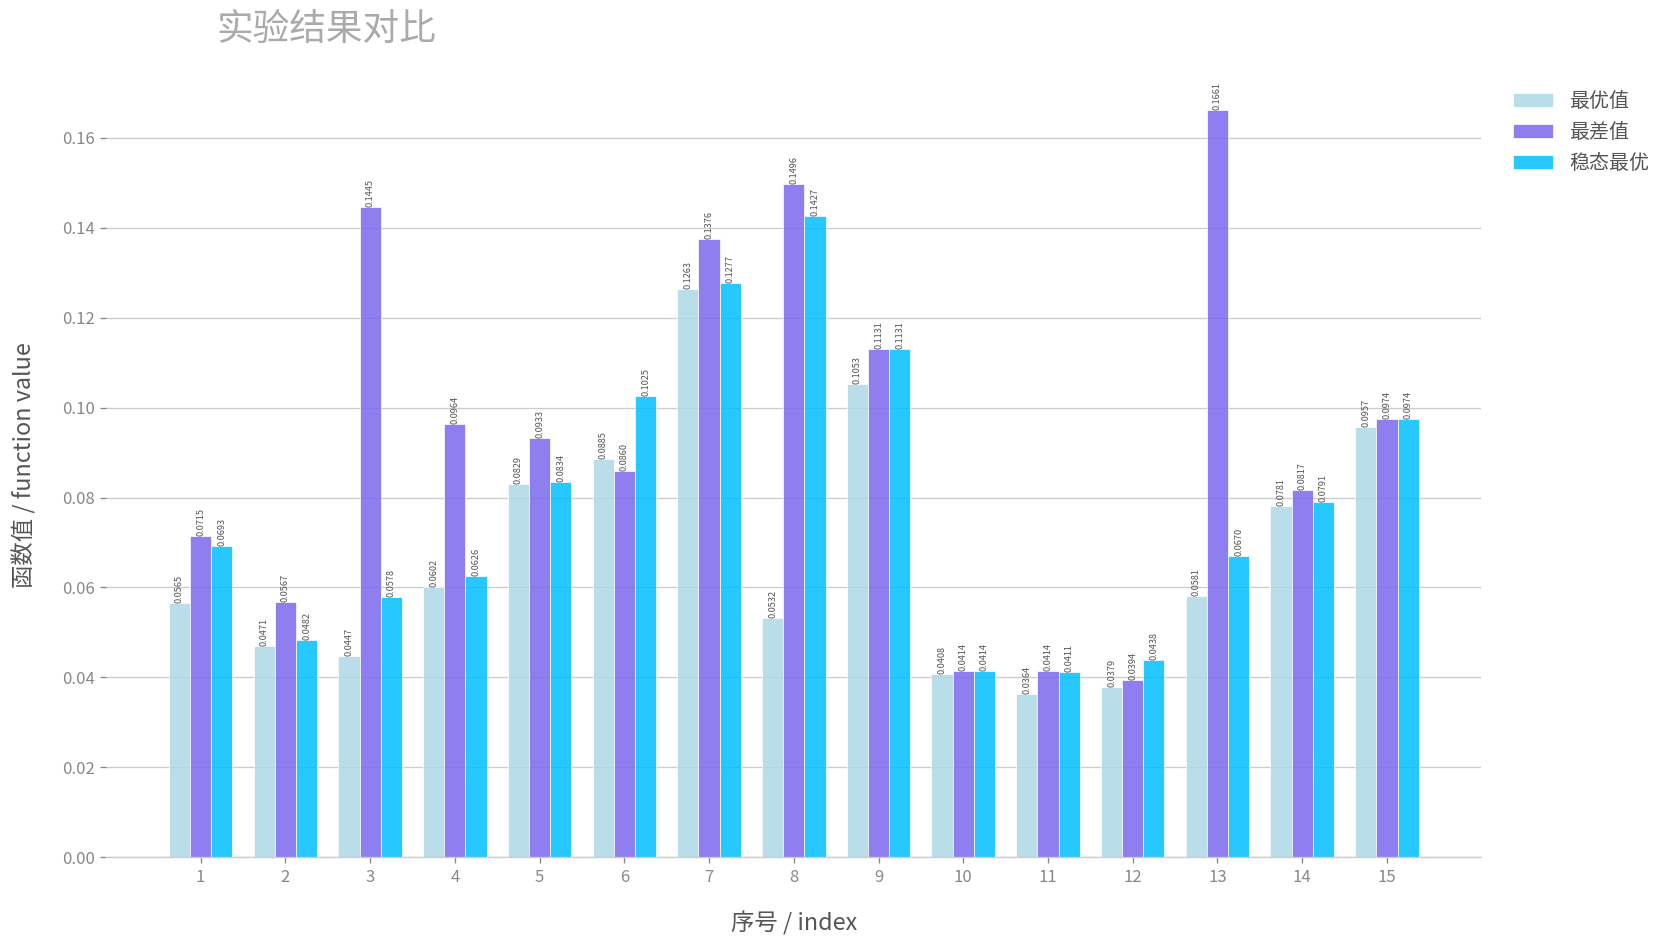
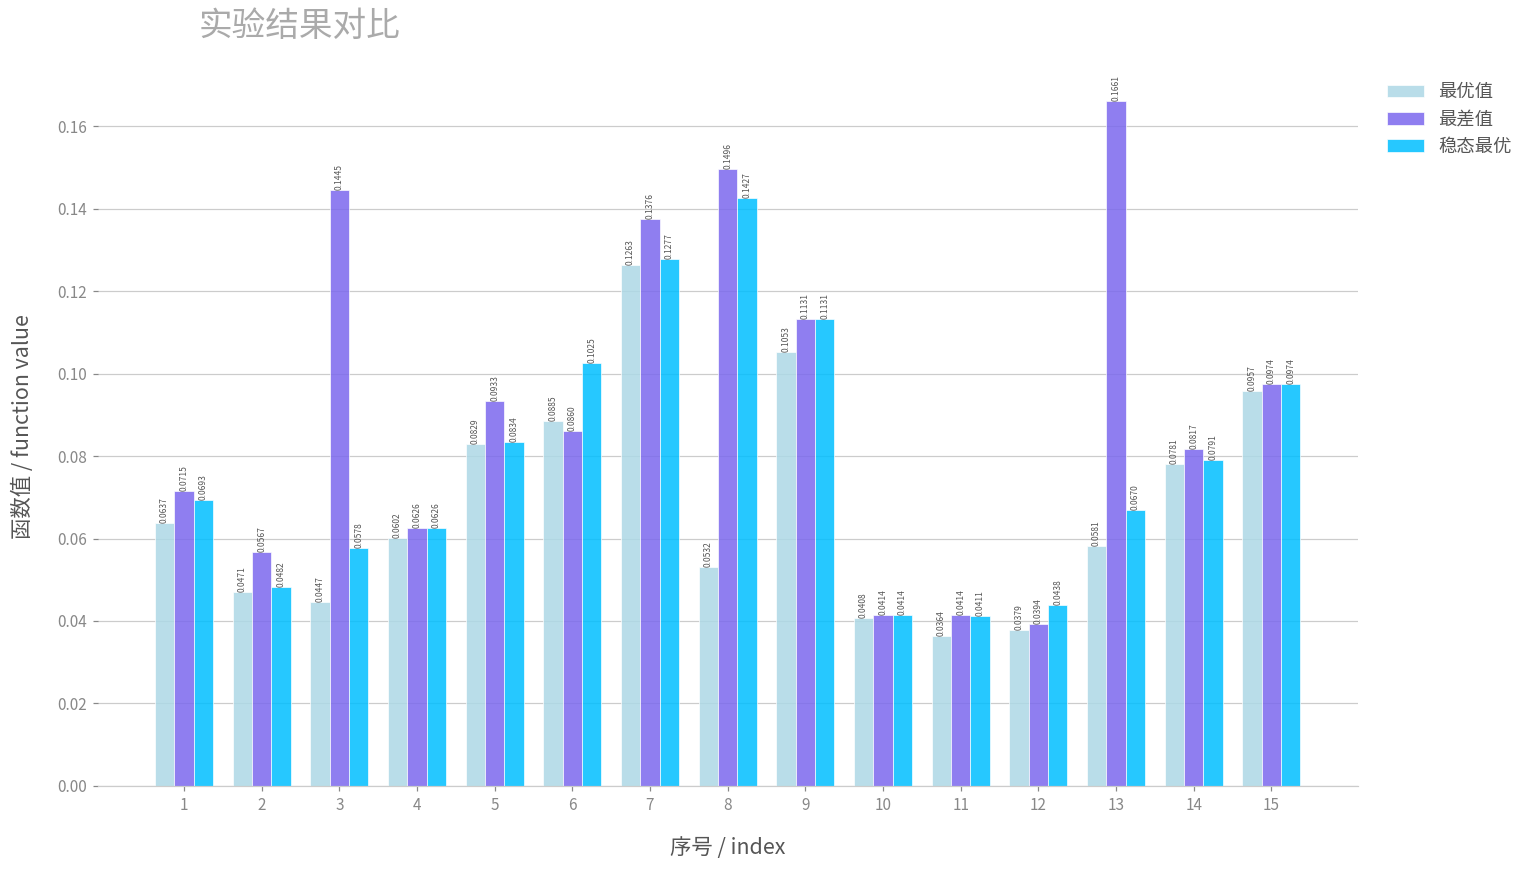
最优值, 1: 0.0565 -> 0.0637
最差值, 4: 0.0964 -> 0.0626
